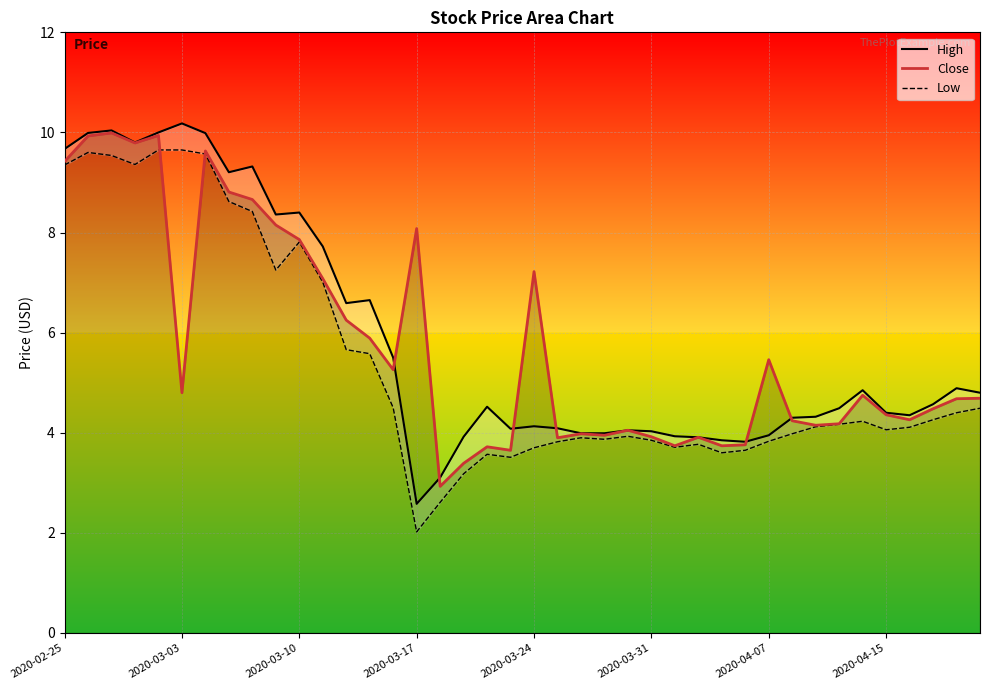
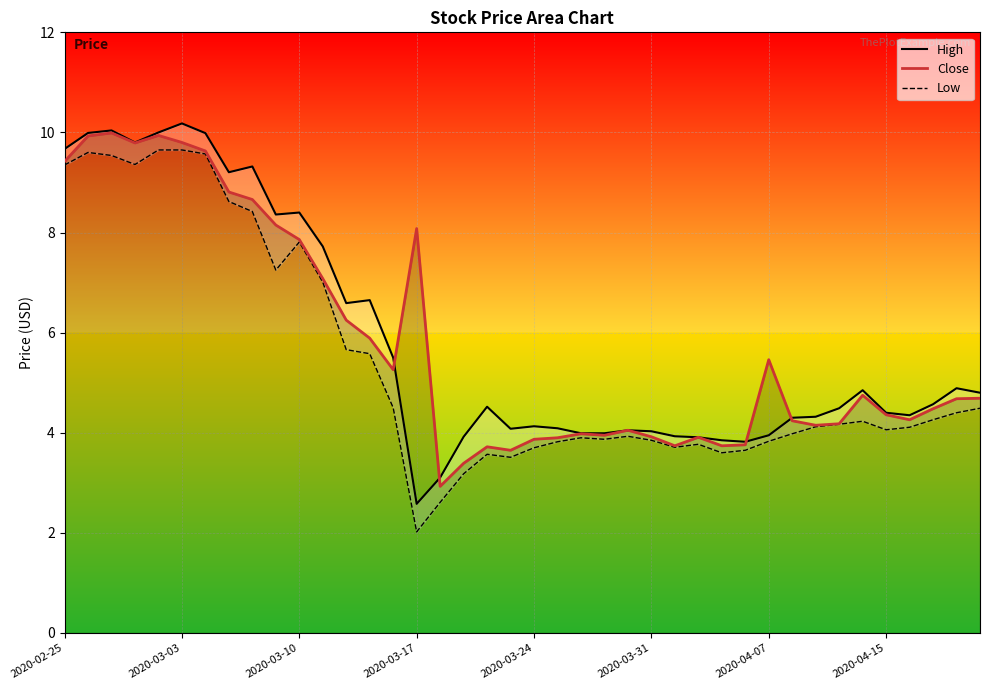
Close, 2020-03-03: 4.8 -> 9.8
Close, 2020-03-24: 7.2 -> 3.9
